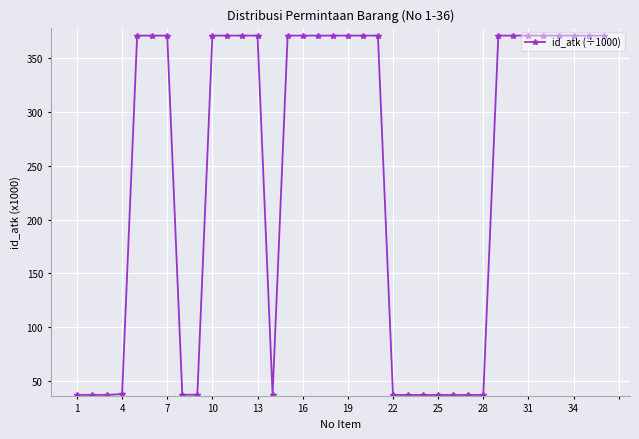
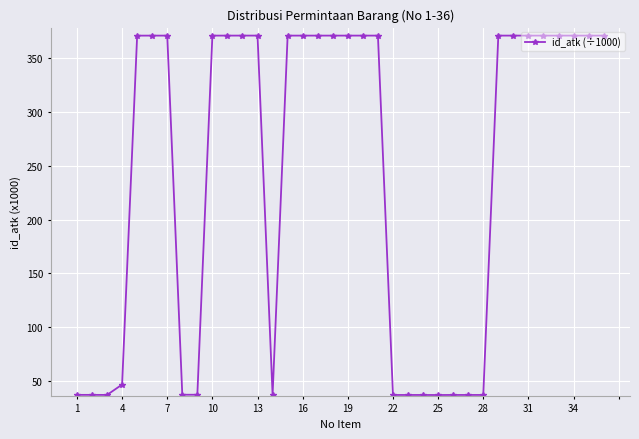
4: 38 -> 47
